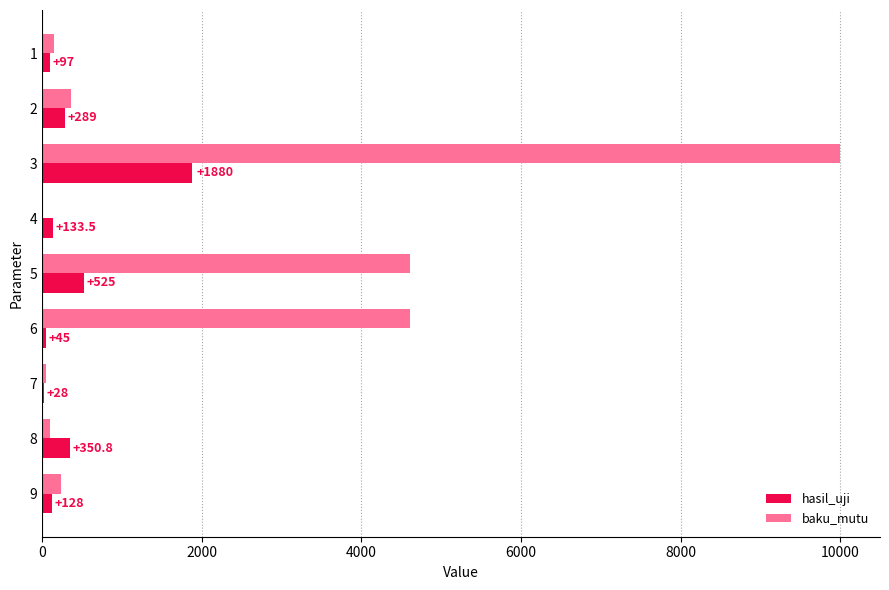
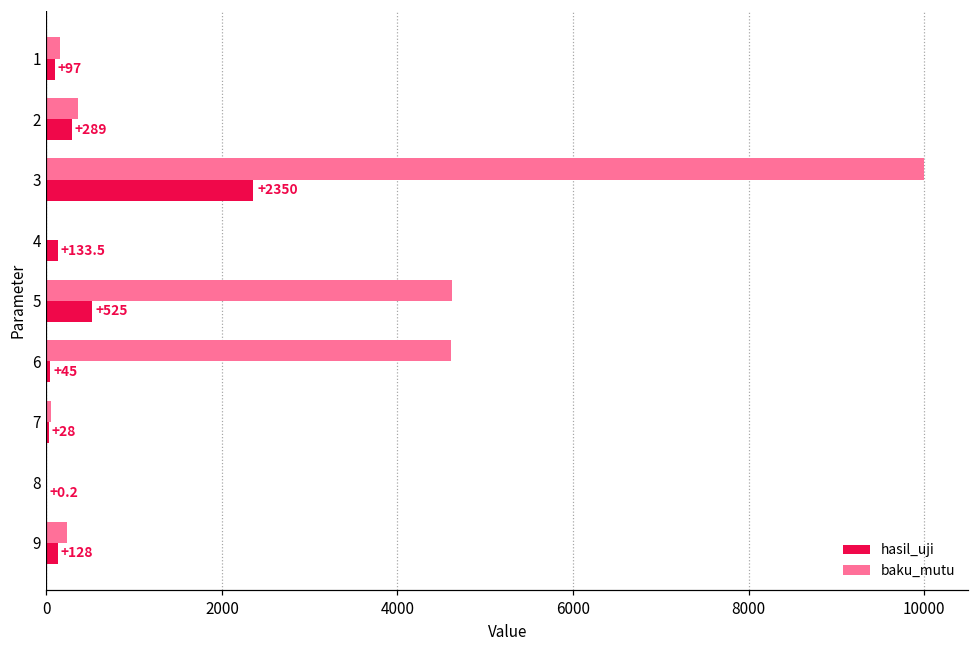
hasil_uji, 3: +1880 -> +2350
baku_mutu, 8: 100 -> 0
hasil_uji, 8: +350.8 -> +0.2
